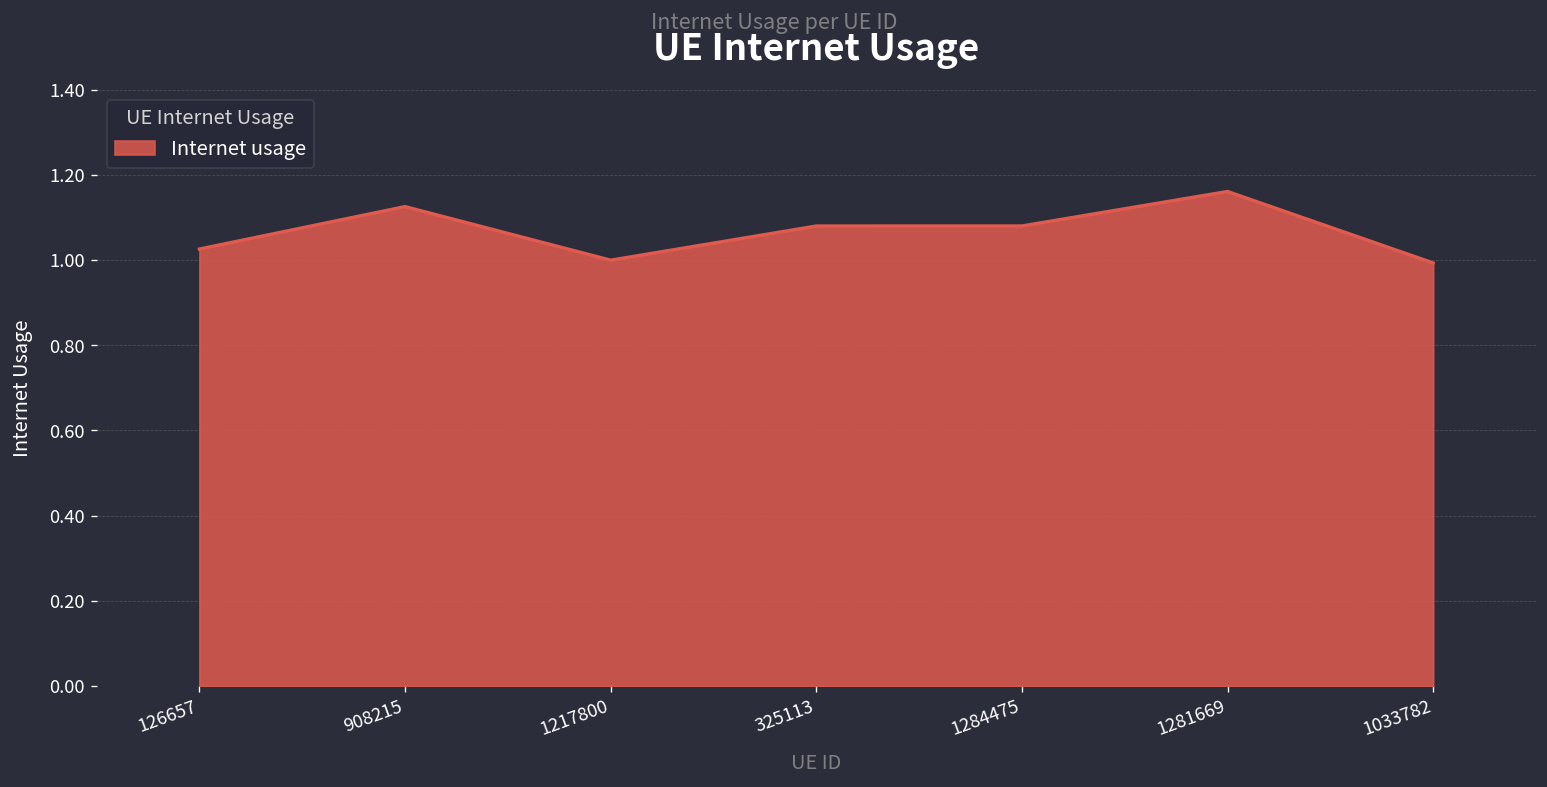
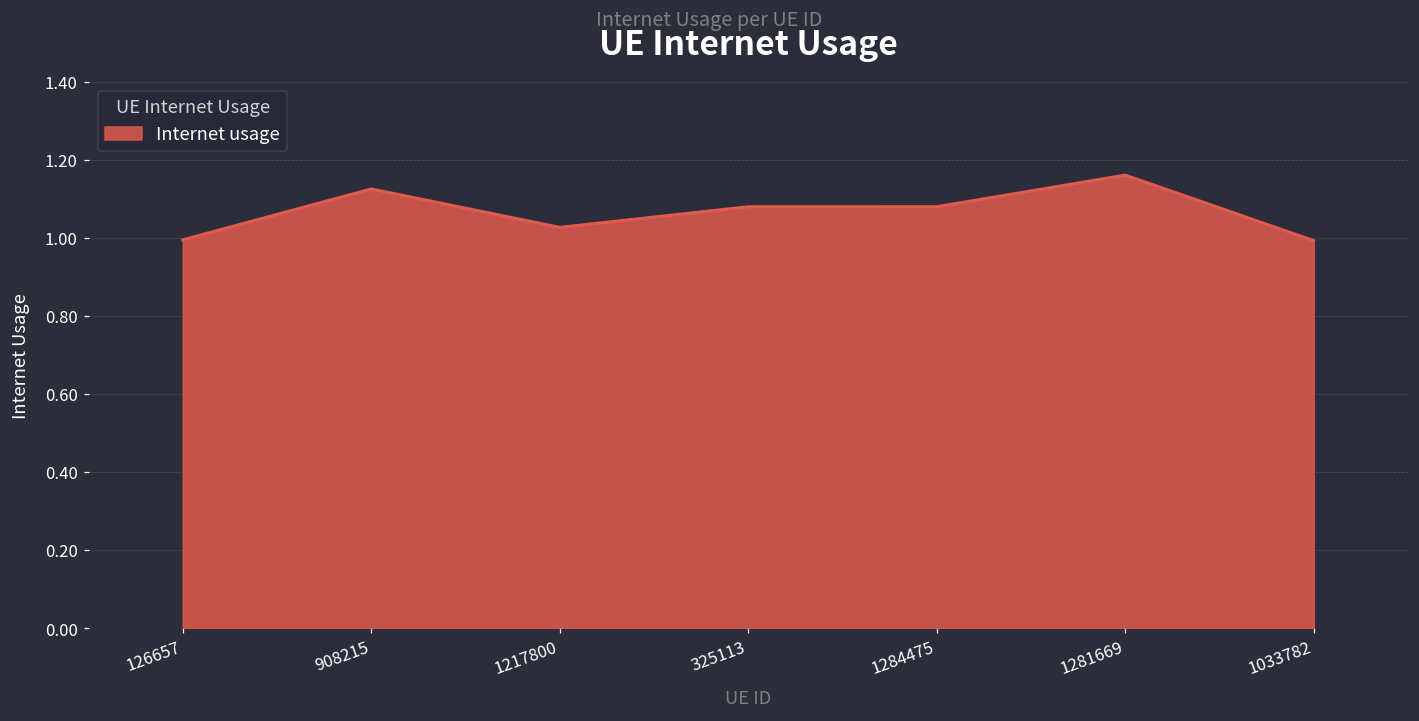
126657: 1.03 -> 1.00
1217800: 1.00 -> 1.03
